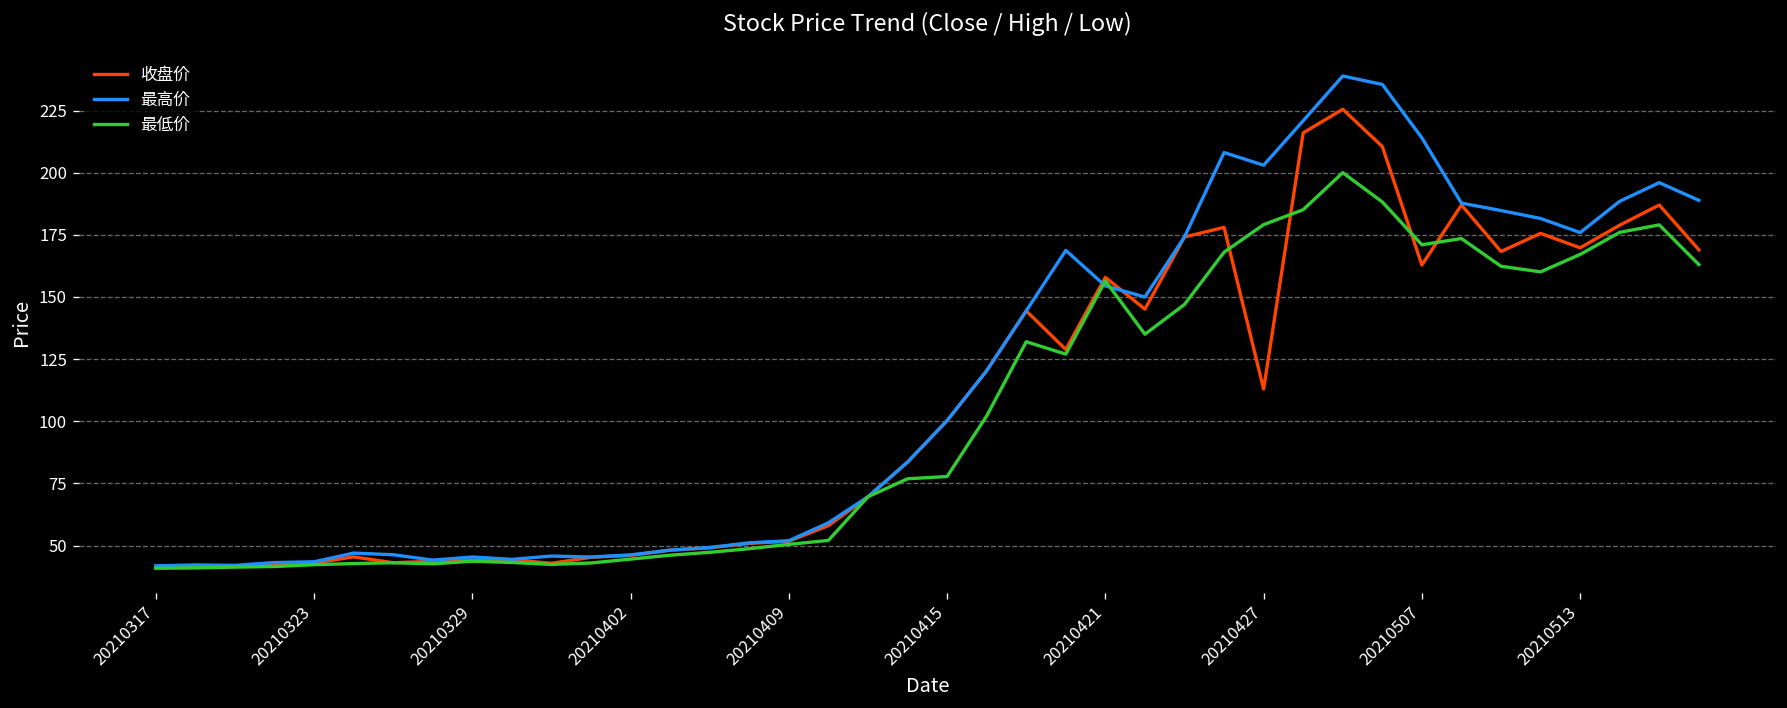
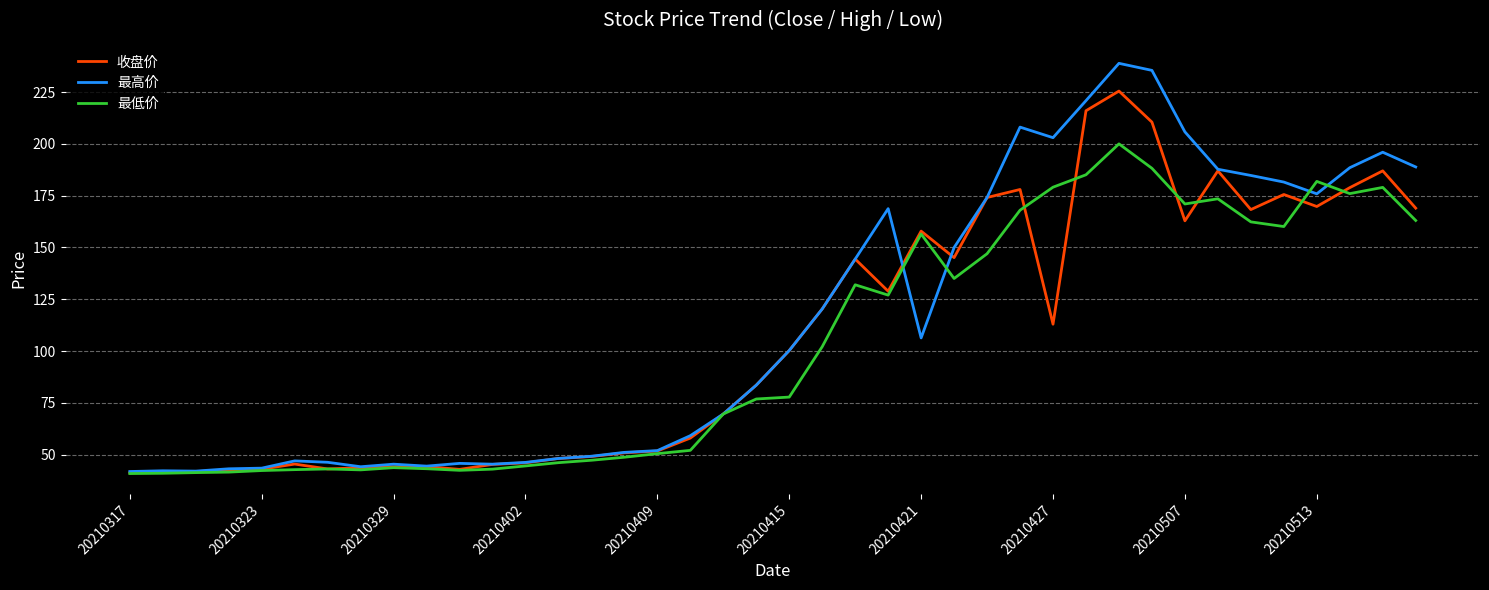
最高价, 20210421: 154 -> 106
最高价, 20210507: 214 -> 206
最低价, 20210513: 167 -> 182
